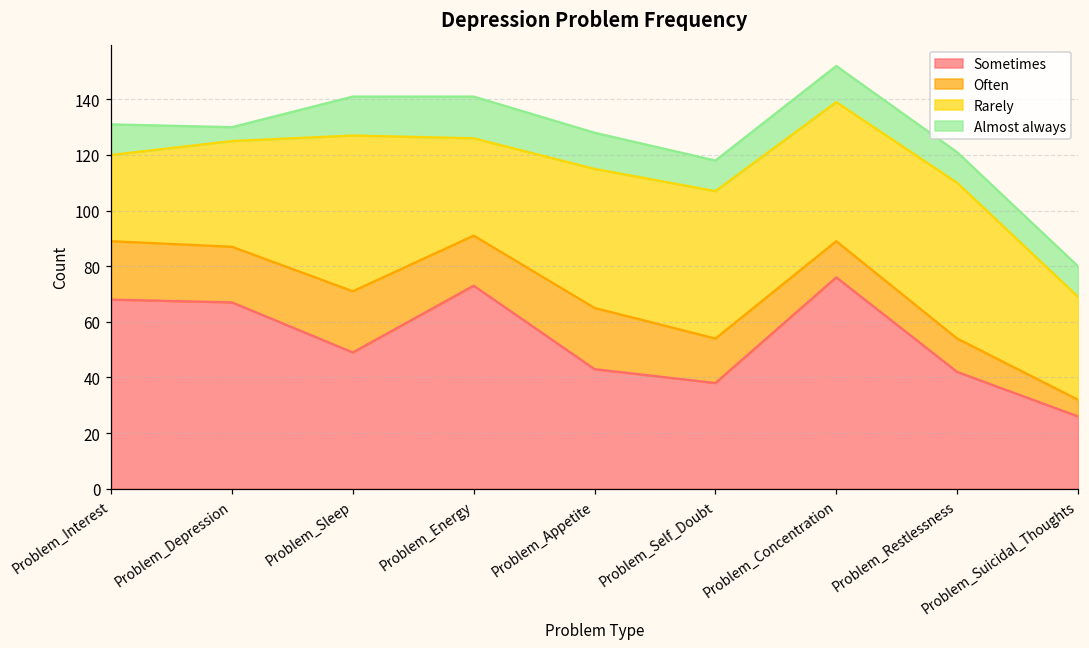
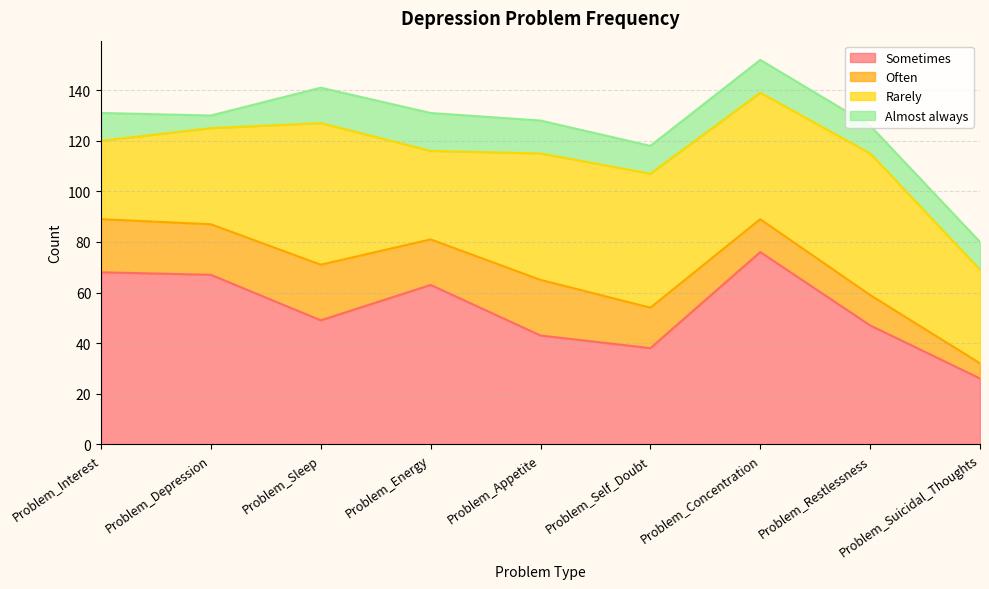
Sometimes, Problem_Energy: 73 -> 63
Sometimes, Problem_Restlessness: 42 -> 47
